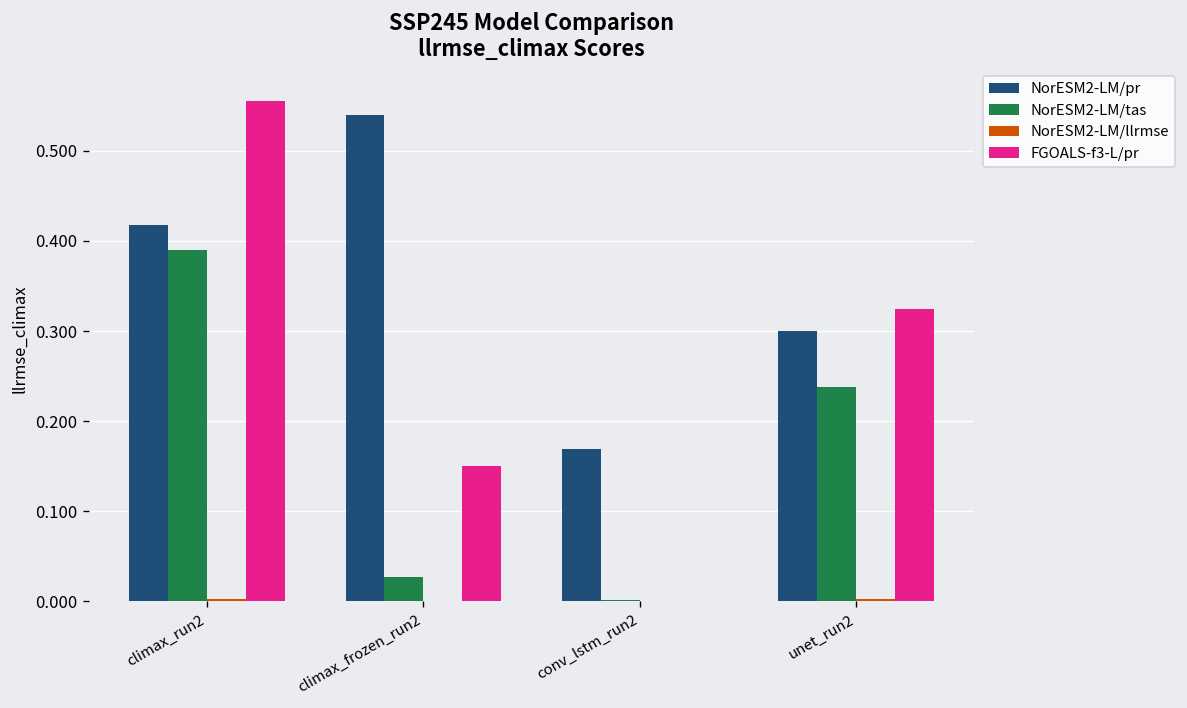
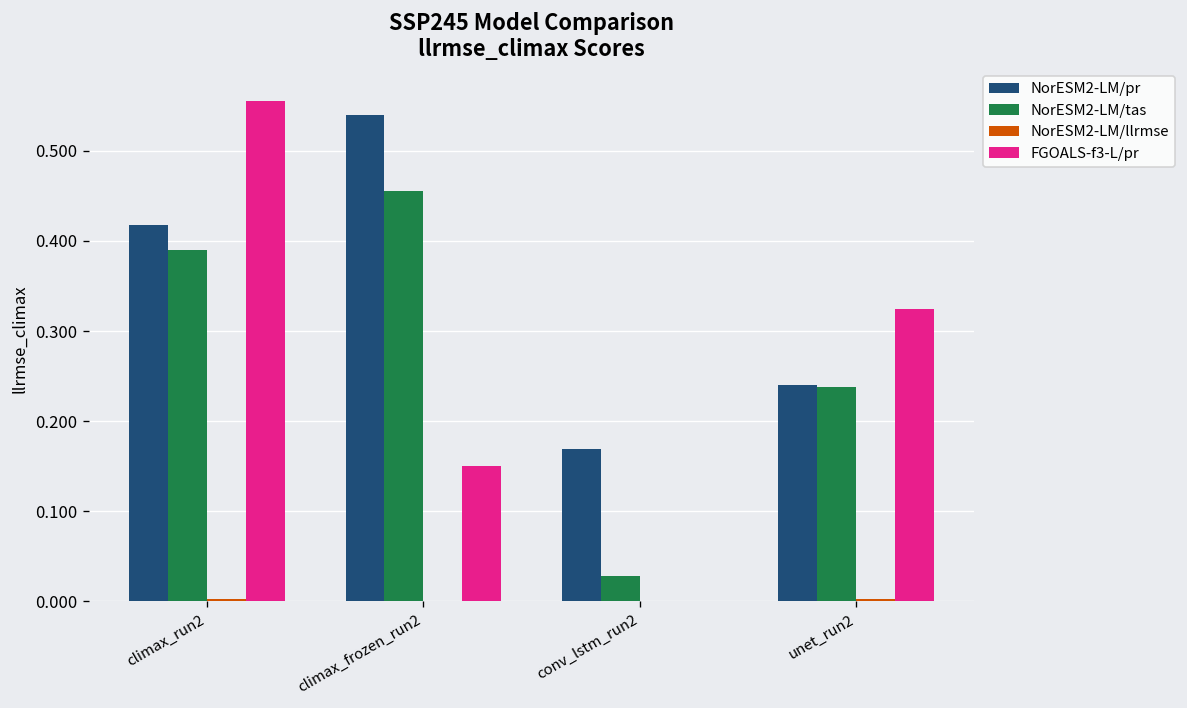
NorESM2-LM/tas, climax_frozen_run2: 0.03 -> 0.46
NorESM2-LM/tas, conv_lstm_run2: 0.00 -> 0.03
NorESM2-LM/pr, unet_run2: 0.30 -> 0.24
